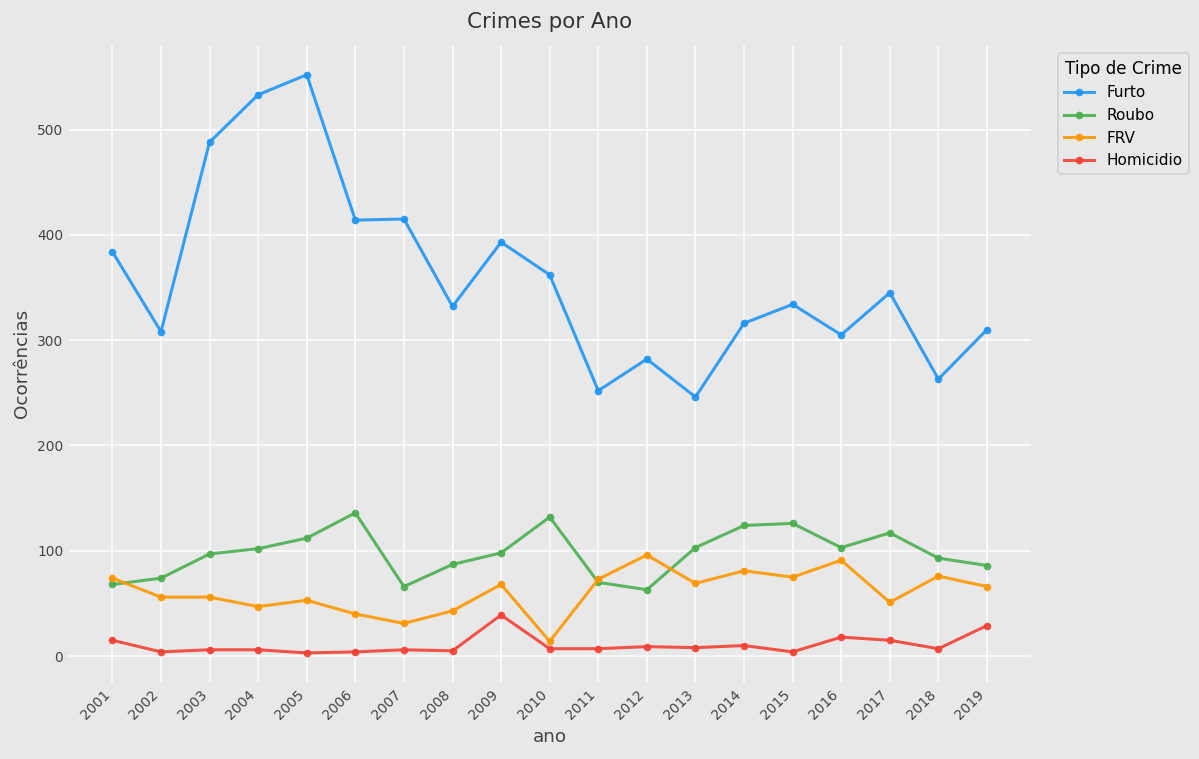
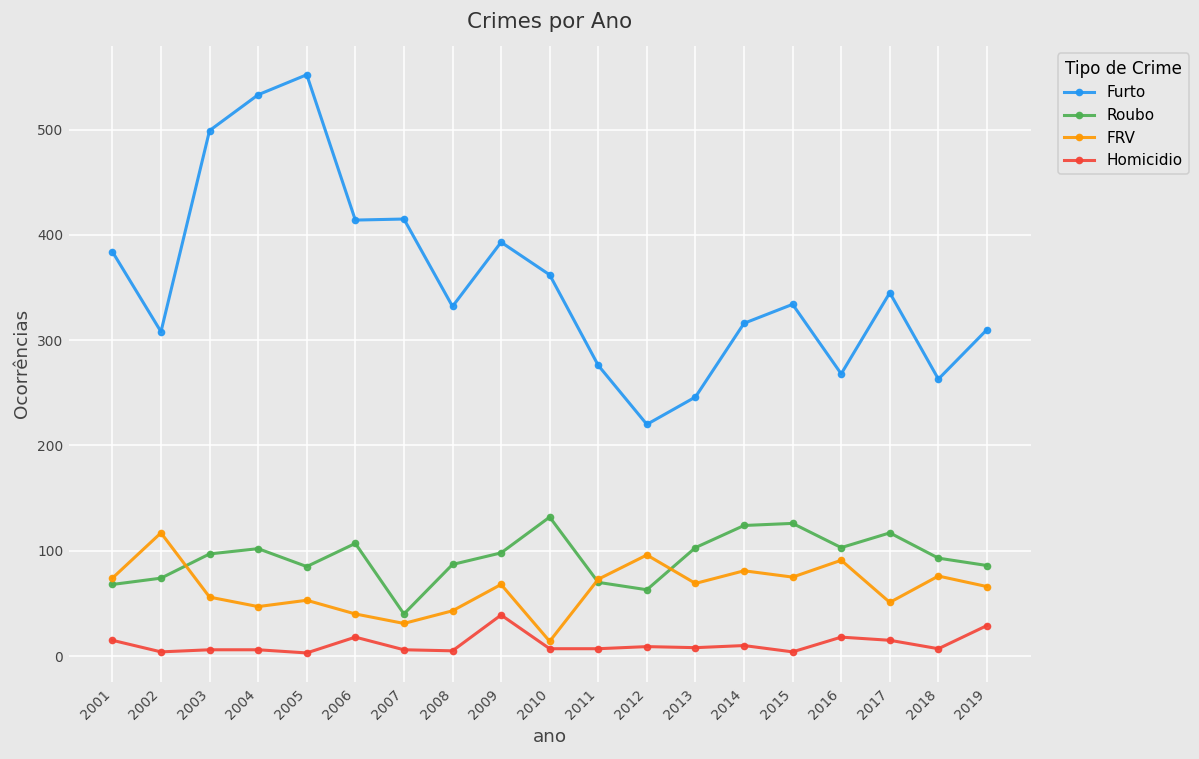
FRV, 2002: 60 -> 120
Furto, 2003: 490 -> 500
Roubo, 2005: 110 -> 90
Roubo, 2006: 140 -> 110
Homicidio, 2006: 0 -> 20
Roubo, 2007: 70 -> 40
Furto, 2011: 250 -> 280
Furto, 2012: 280 -> 220
Furto, 2016: 310 -> 270
